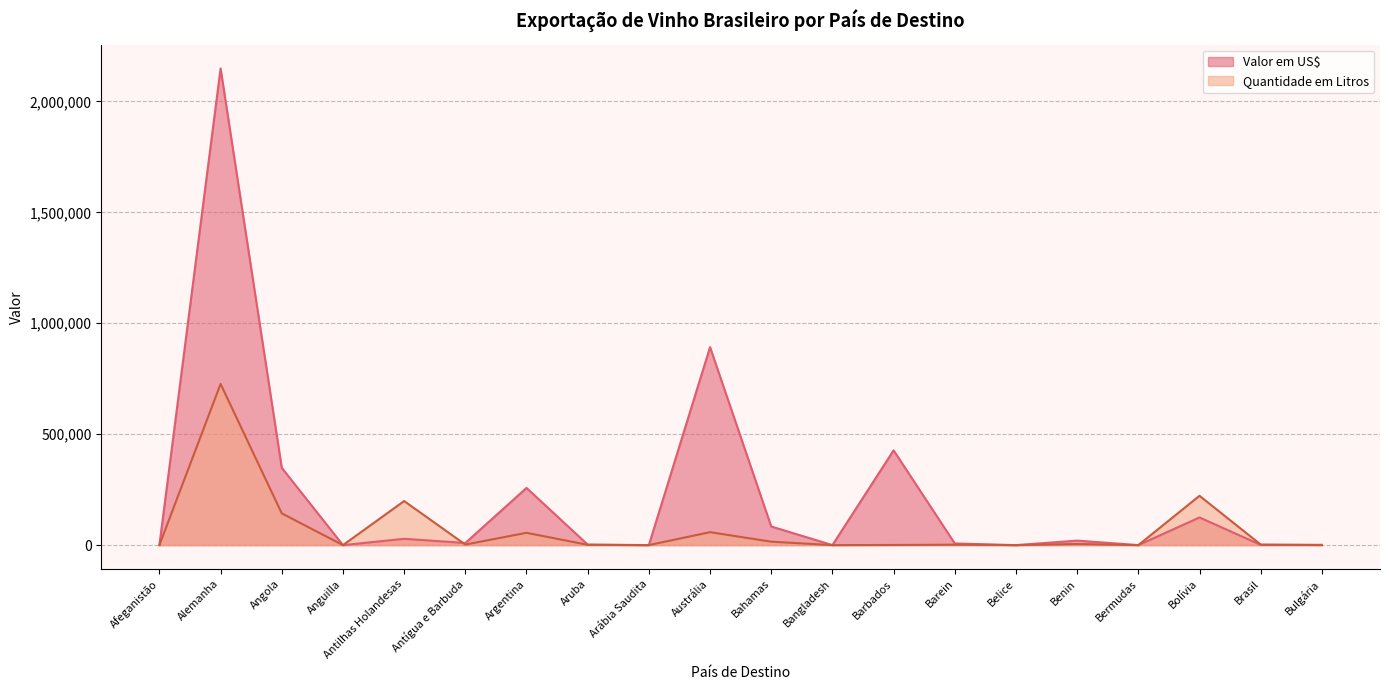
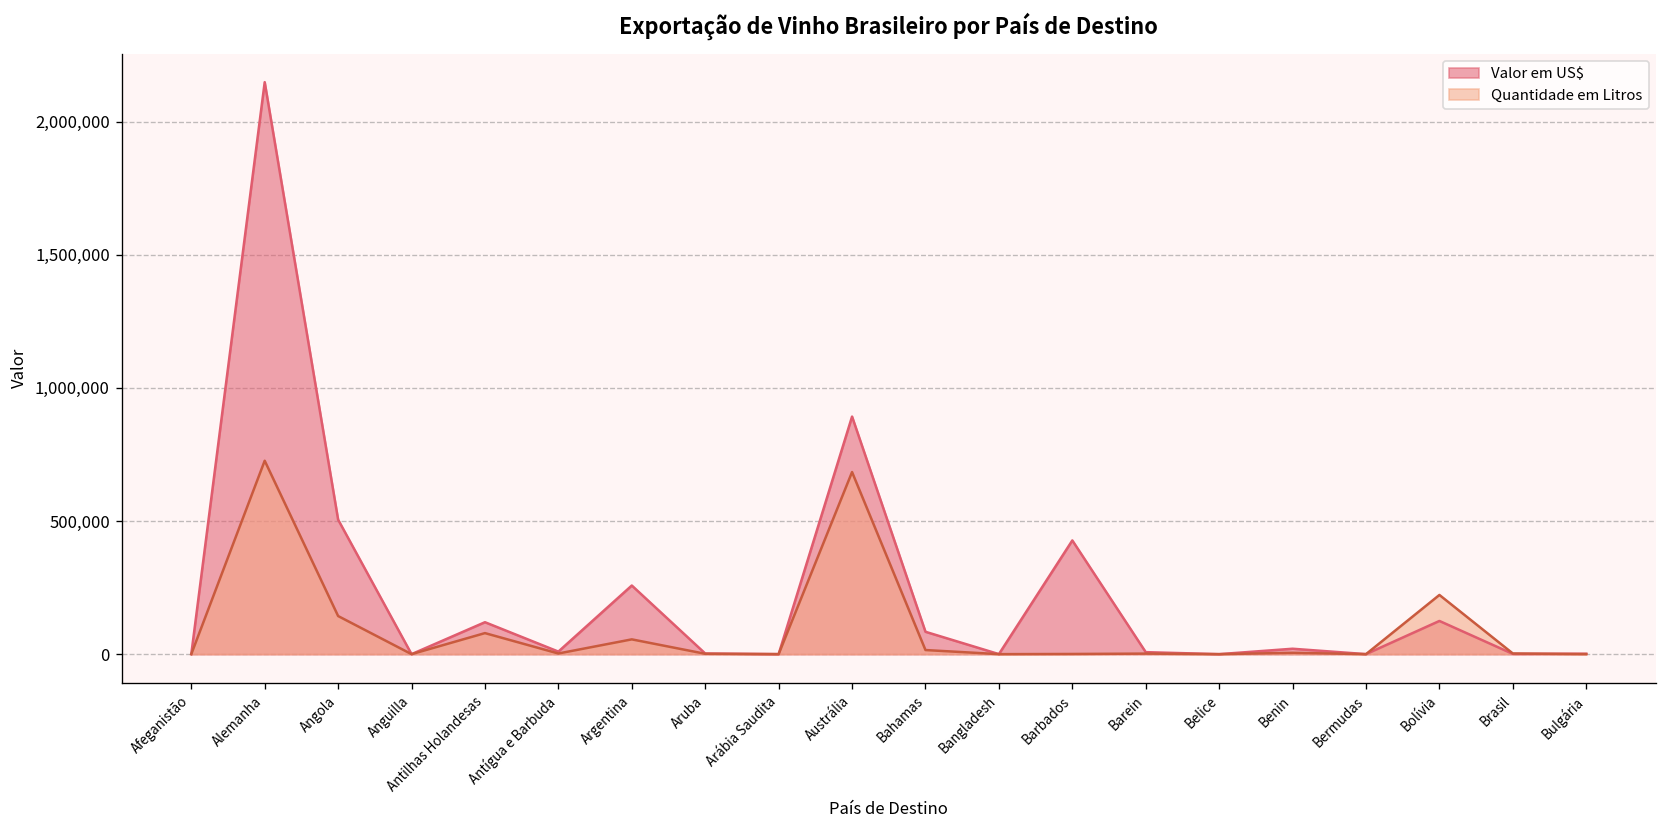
Valor em US$, Angola: 350,000 -> 510,000
Valor em US$, Antilhas Holandesas: 30,000 -> 120,000
Quantidade em Litros, Antilhas Holandesas: 200,000 -> 80,000
Quantidade em Litros, Austrália: 60,000 -> 680,000
